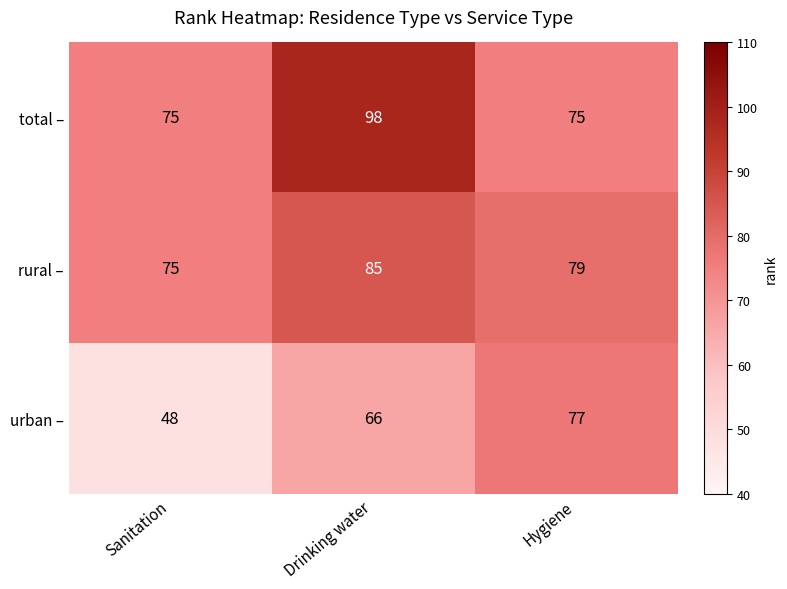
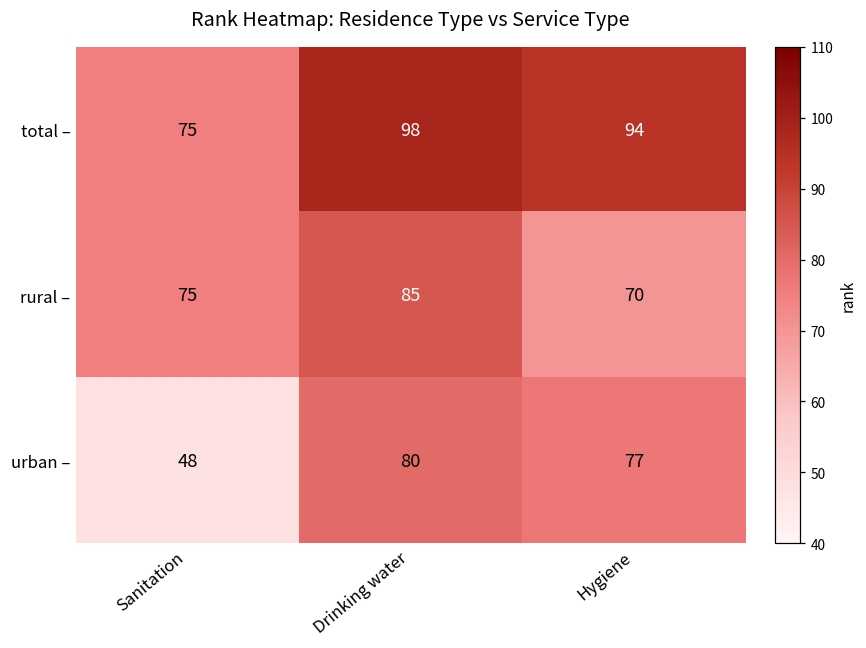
total –, Hygiene: 75 -> 94
rural –, Hygiene: 79 -> 70
urban –, Drinking water: 66 -> 80
